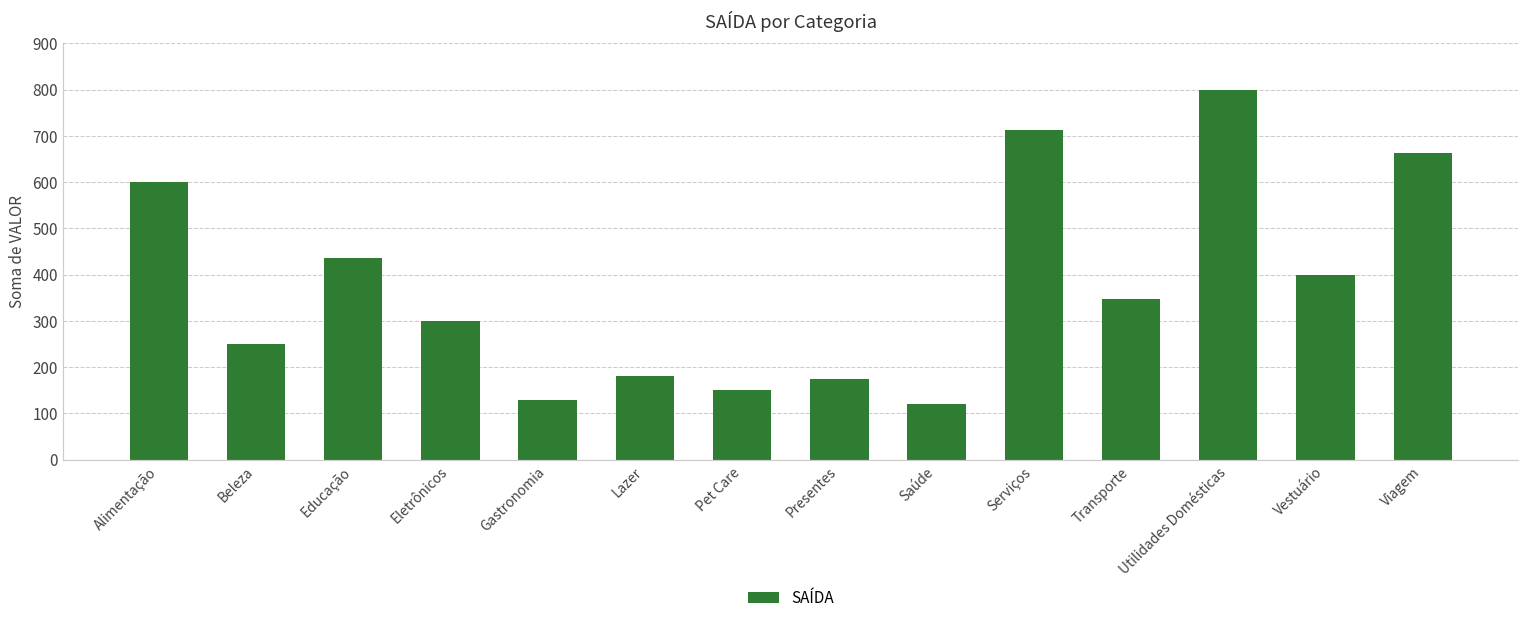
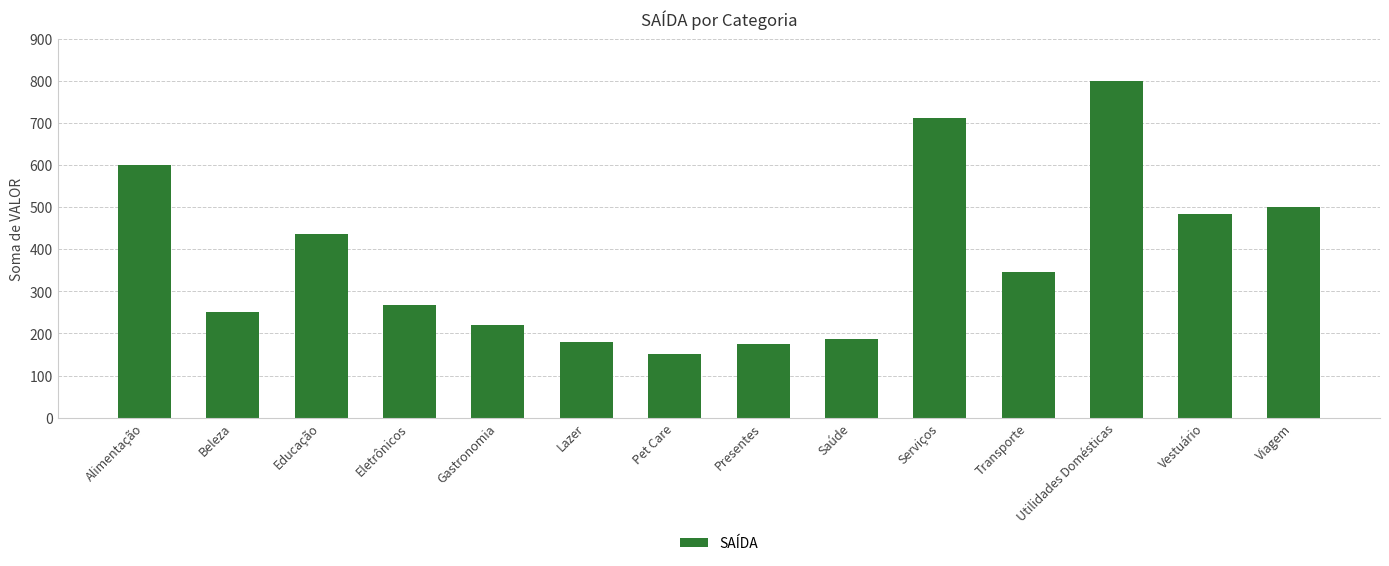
Eletrônicos: 300 -> 270
Gastronomia: 130 -> 220
Saúde: 120 -> 190
Vestuário: 400 -> 480
Viagem: 660 -> 500
